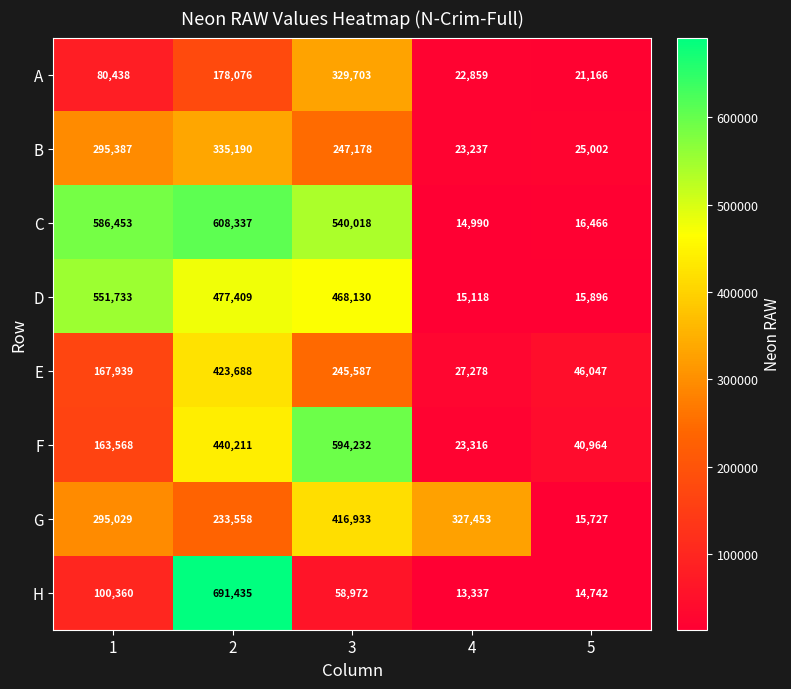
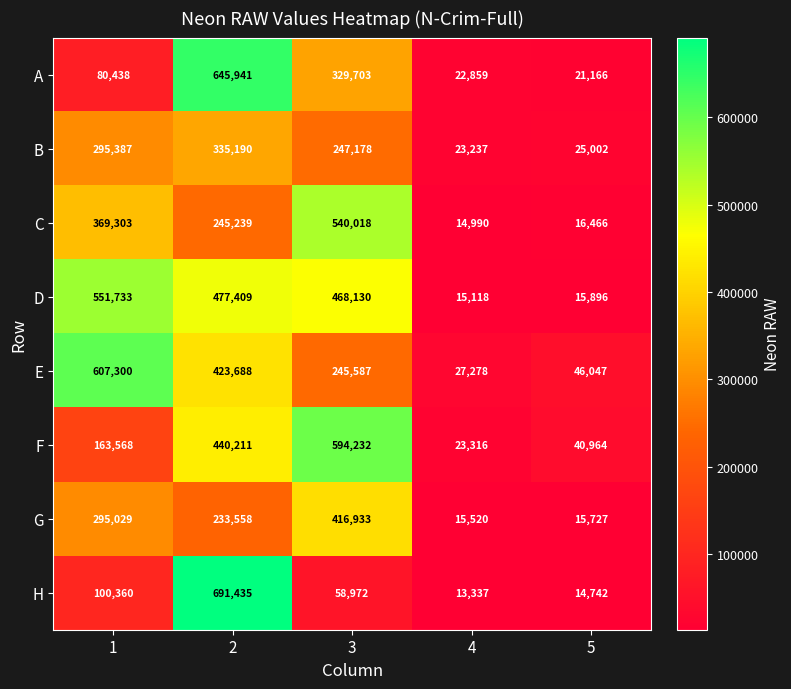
A, 2: 178,076 -> 645,941
C, 1: 586,453 -> 369,303
C, 2: 608,337 -> 245,239
E, 1: 167,939 -> 607,300
G, 4: 327,453 -> 15,520
